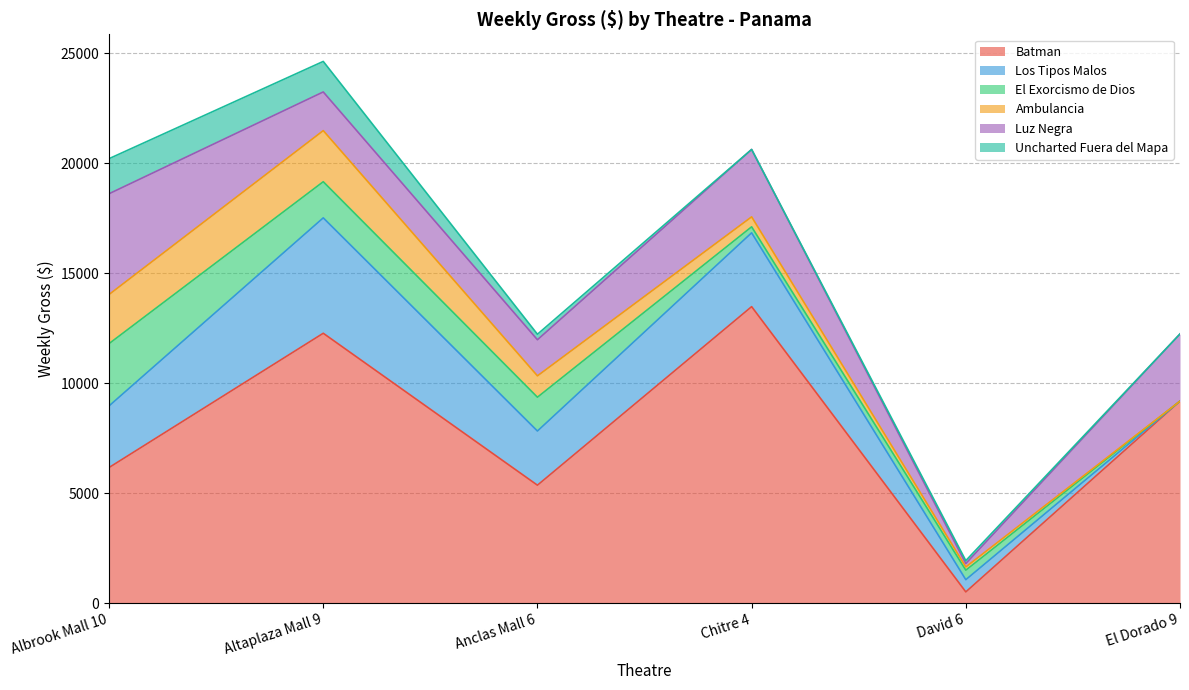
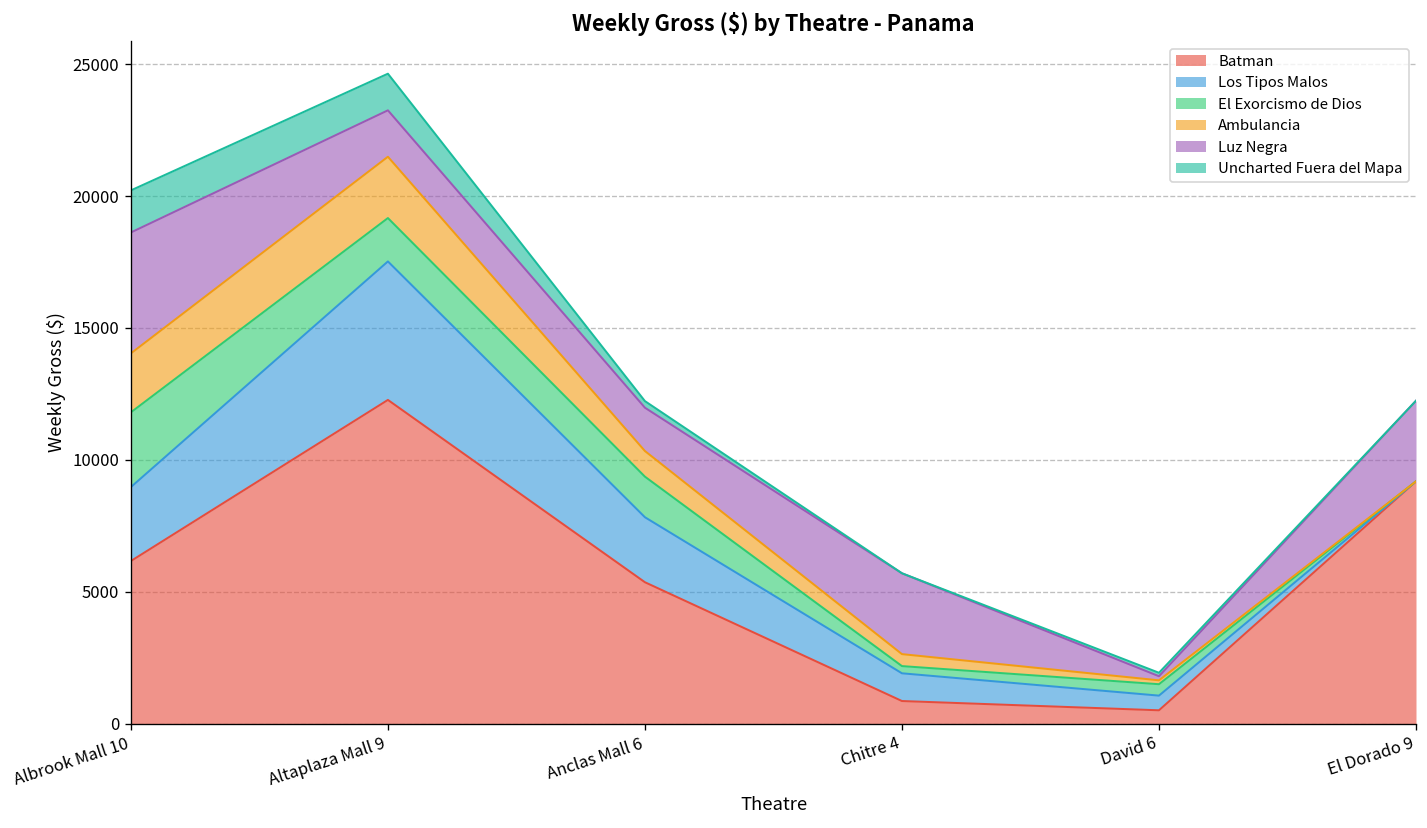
Batman, Chitre 4: 13500 -> 900
Los Tipos Malos, Chitre 4: 3400 -> 1100
